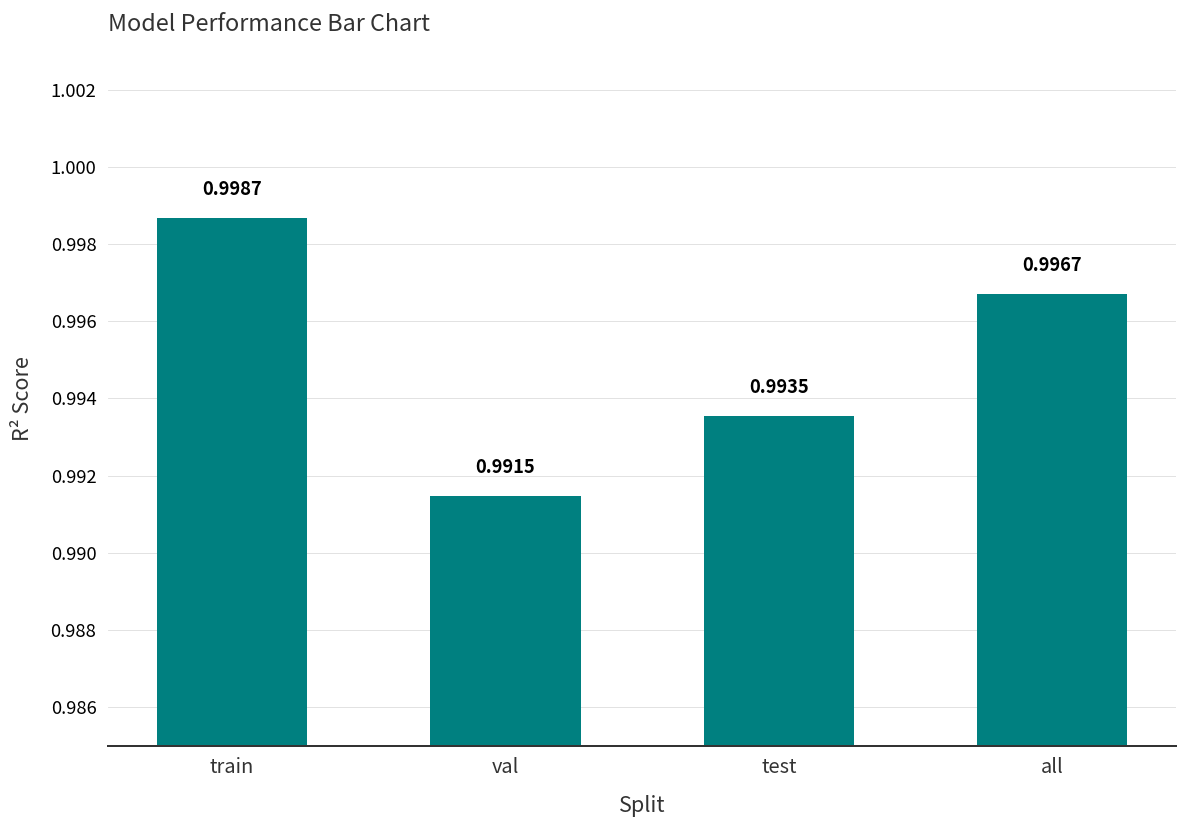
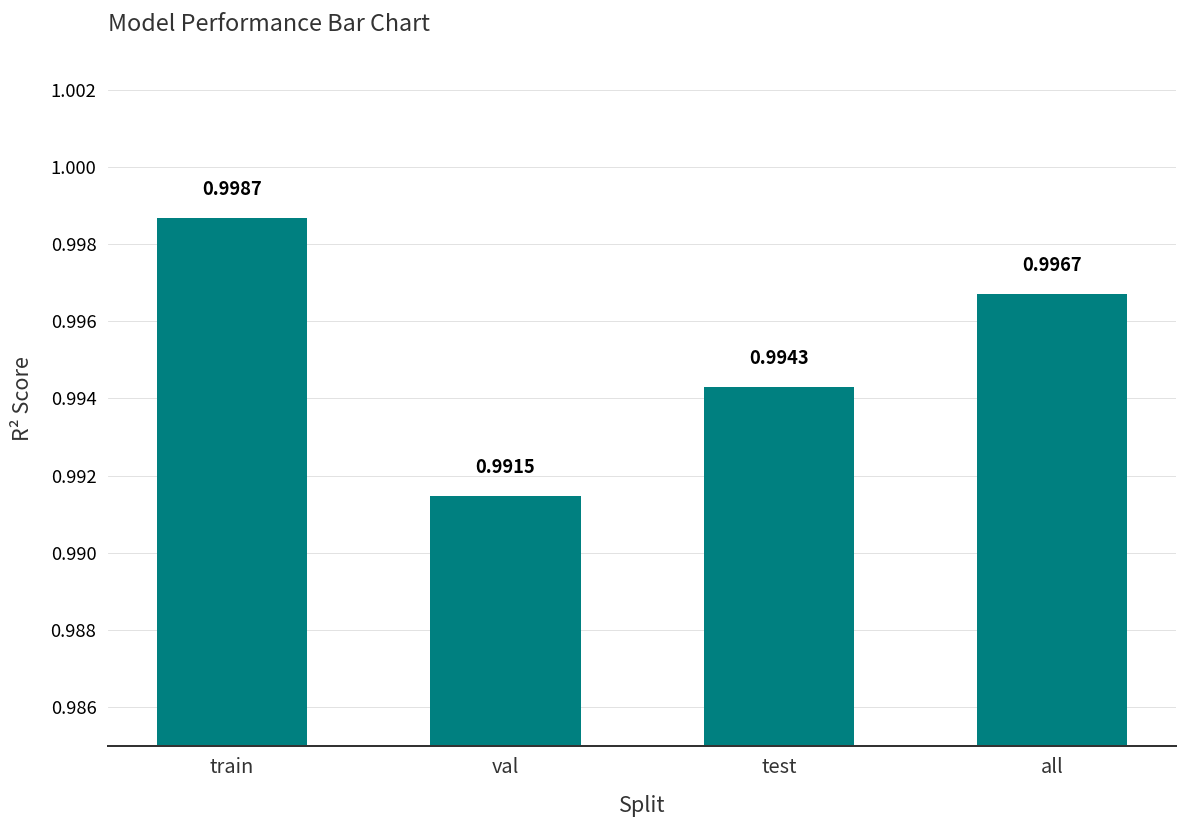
test: 0.9935 -> 0.9943
